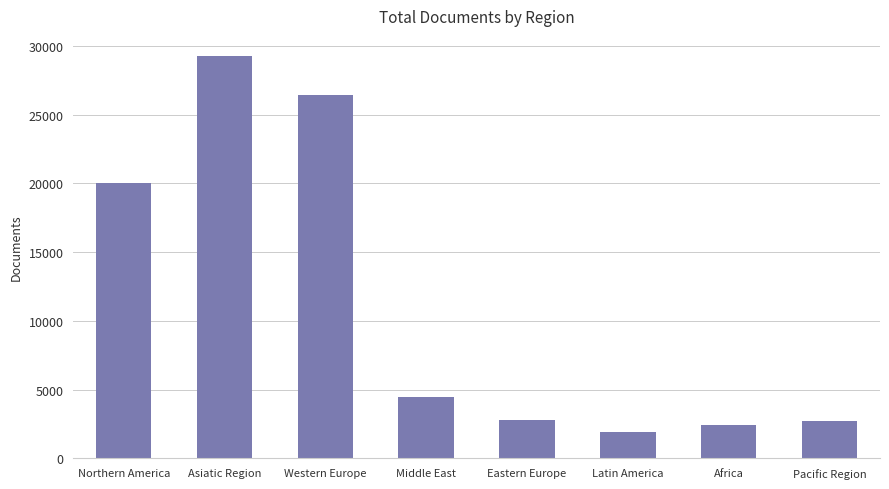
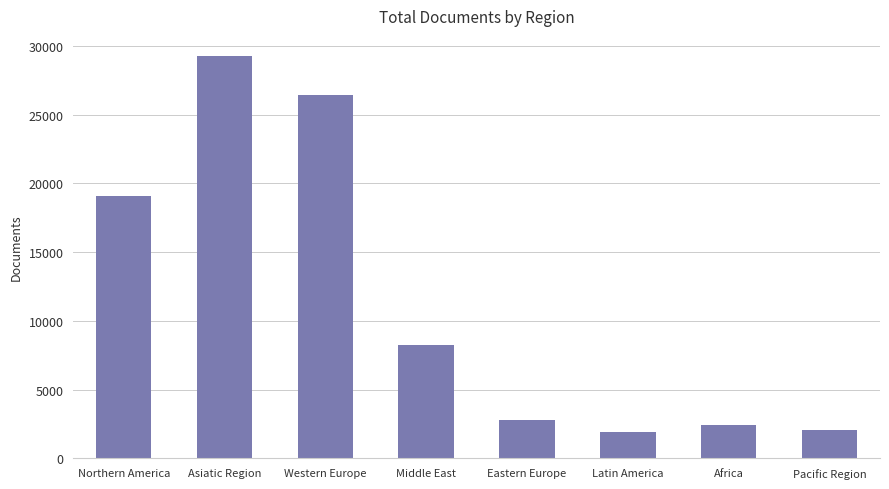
Northern America: 20100 -> 19100
Middle East: 4500 -> 8300
Pacific Region: 2700 -> 2000
